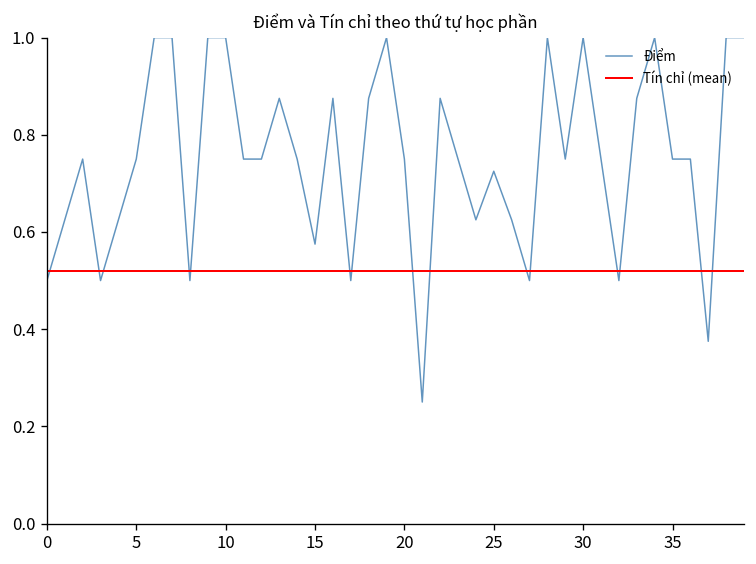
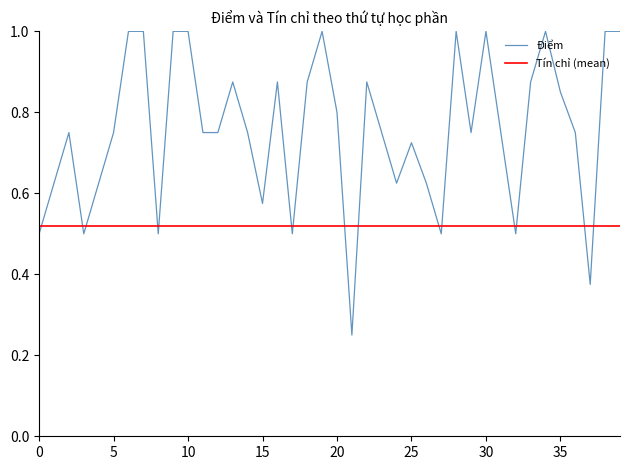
20: 0.75 -> 0.80
35: 0.75 -> 0.85
